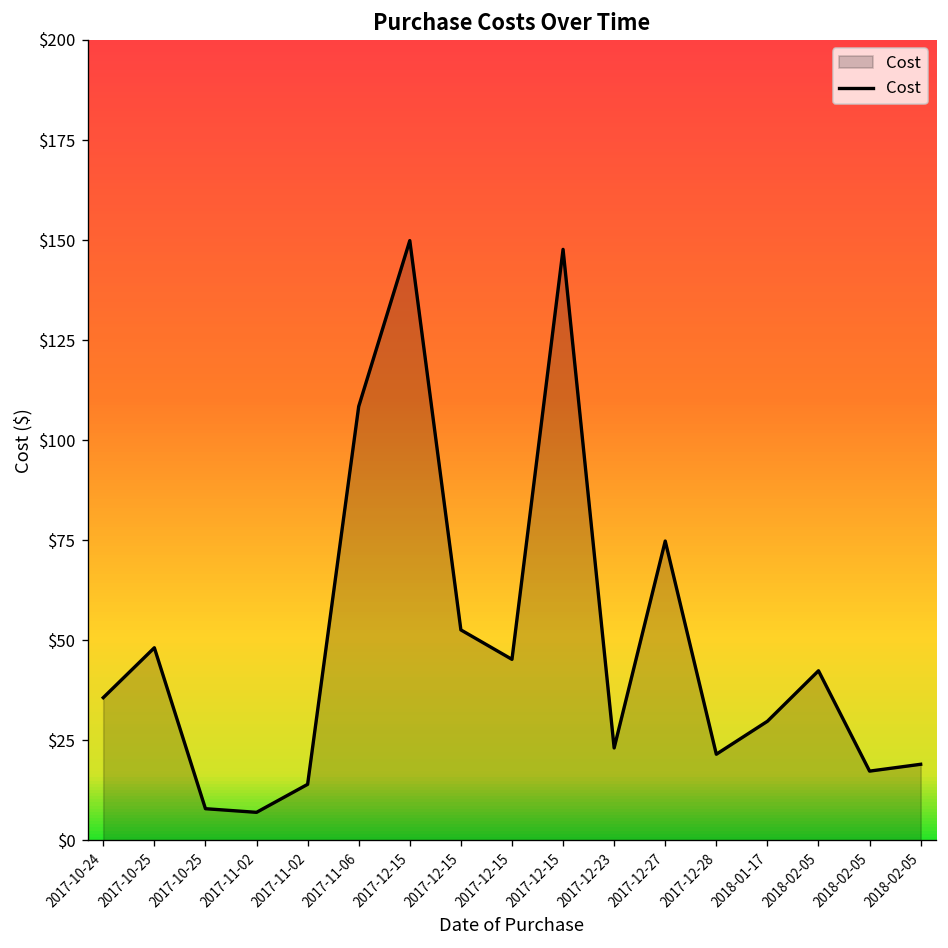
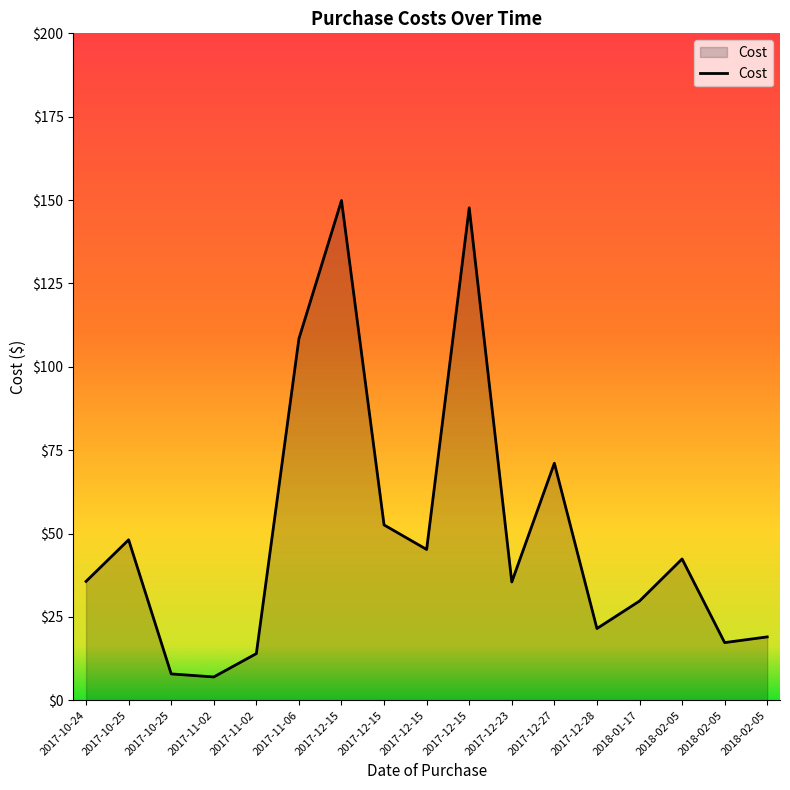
2017-12-23: $23 -> $35
2017-12-27: $75 -> $71
